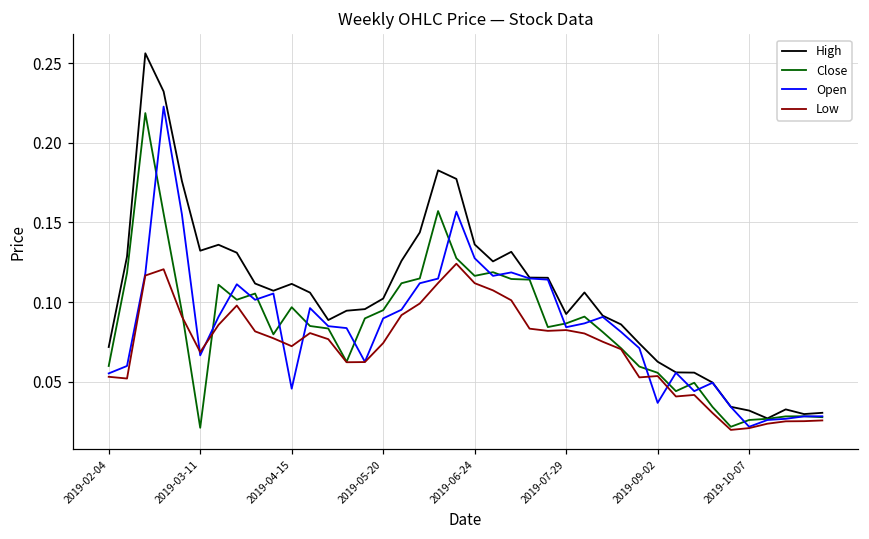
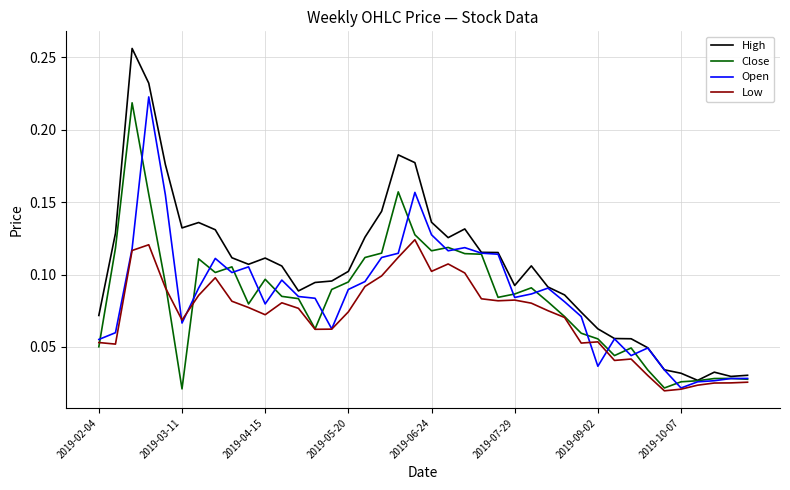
Close, 2019-02-04: 0.060 -> 0.050
Open, 2019-04-15: 0.046 -> 0.080
Low, 2019-06-24: 0.112 -> 0.102
